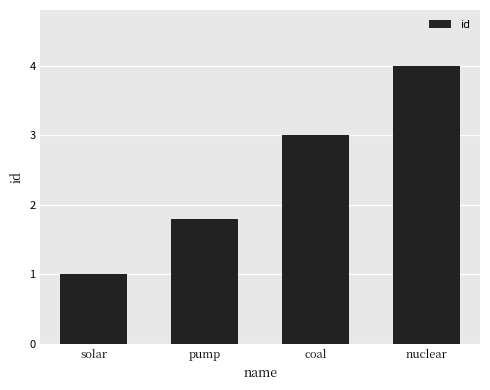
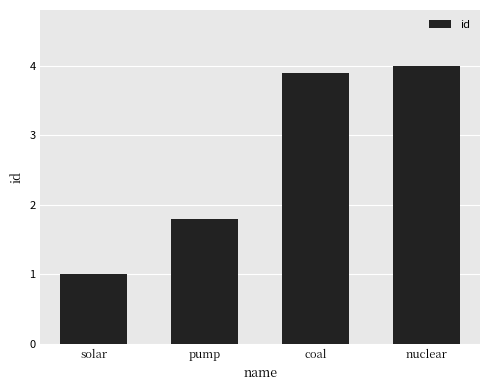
coal: 3.0 -> 3.9
